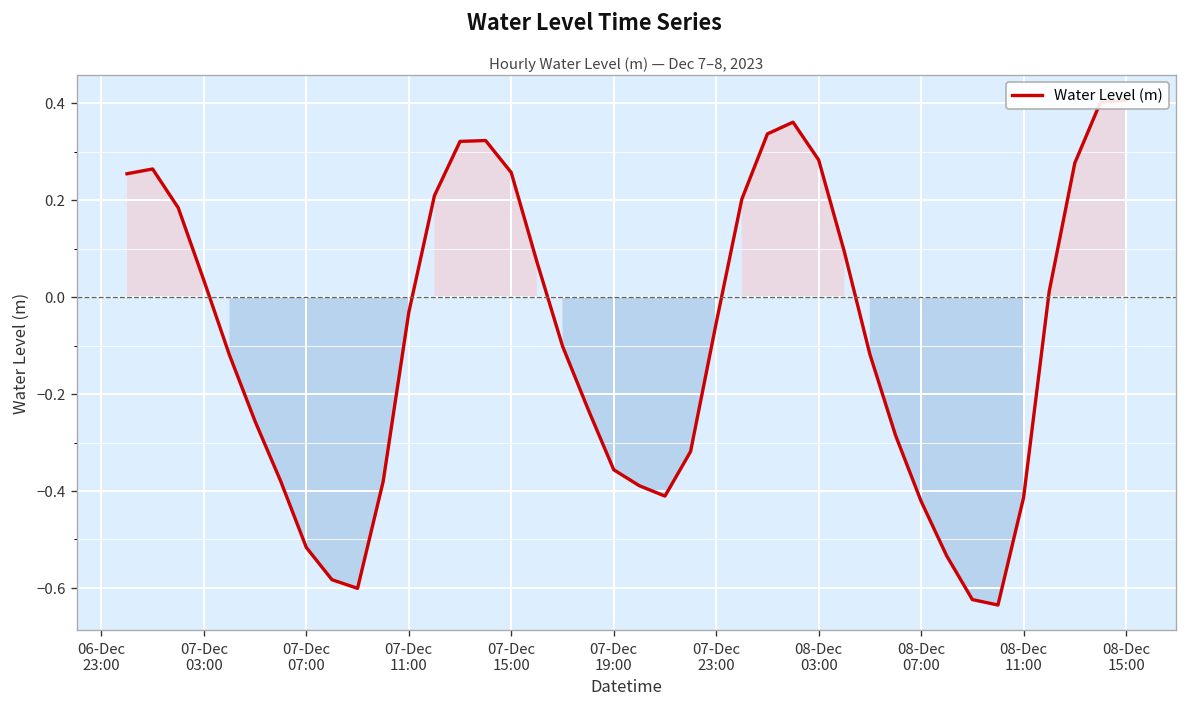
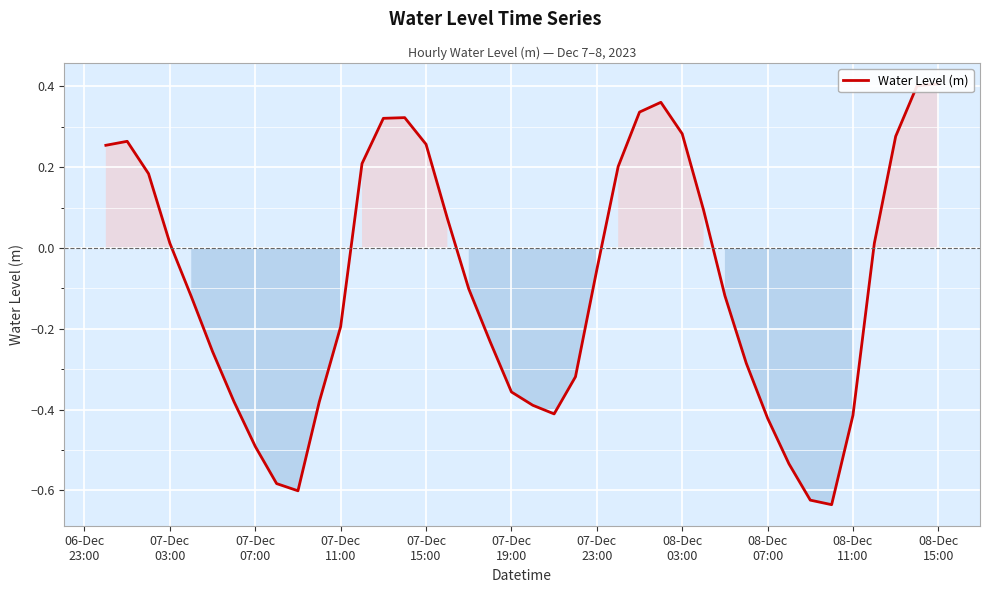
07-Dec 03:00: 0.03 -> 0.01
07-Dec 07:00: -0.52 -> -0.49
07-Dec 11:00: -0.03 -> -0.19
